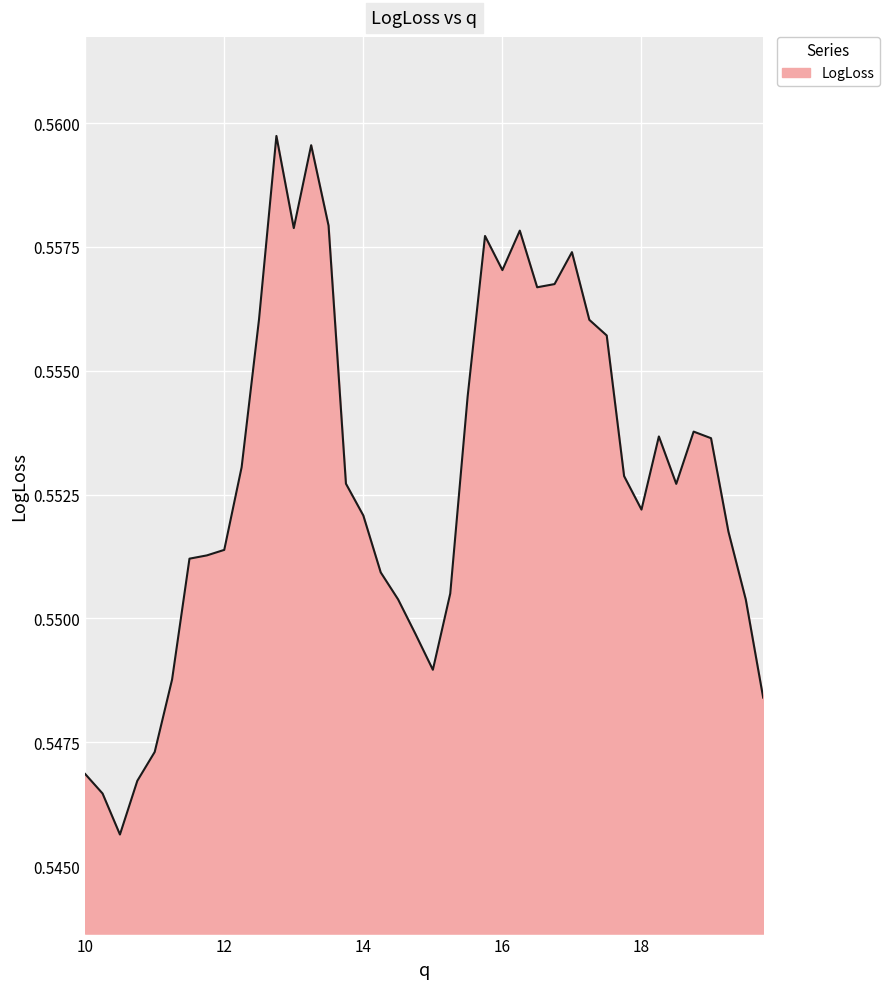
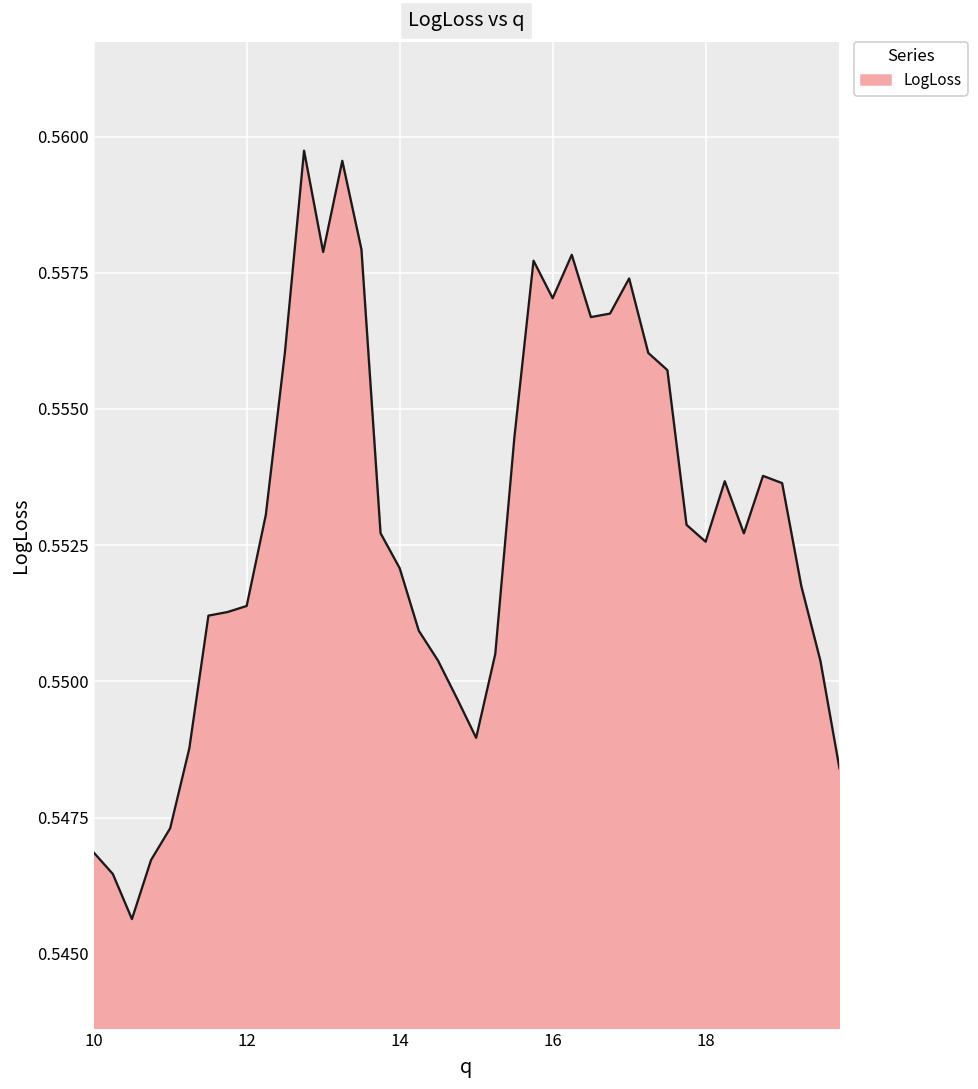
18: 0.5522 -> 0.5526
